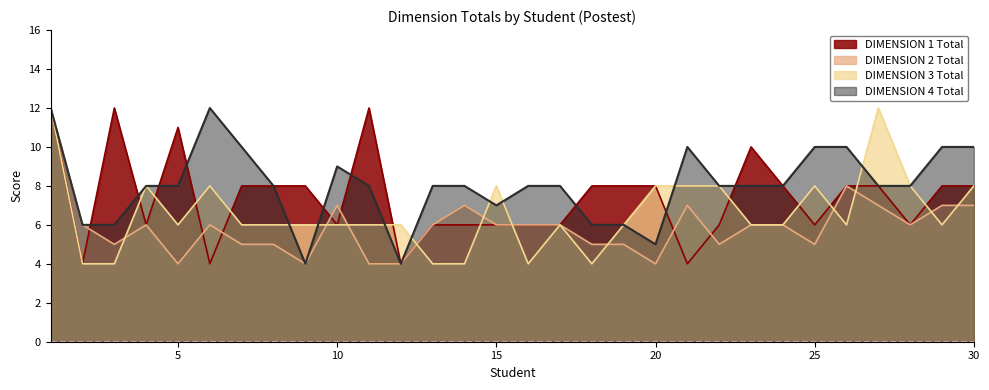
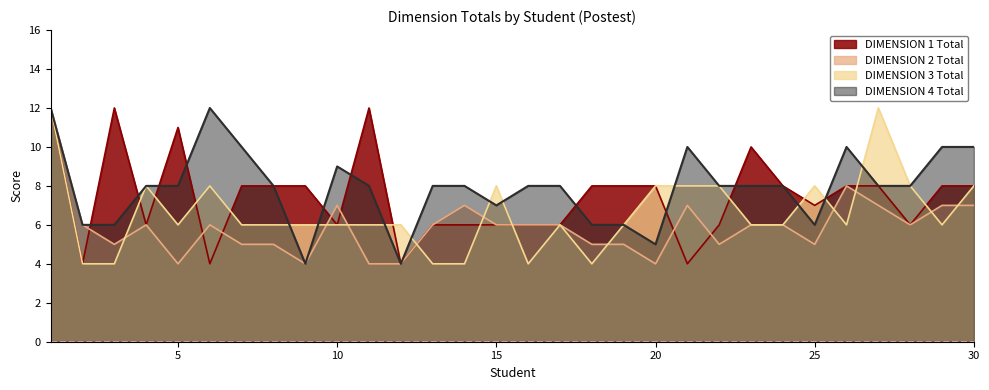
DIMENSION 1 Total, 25: 6 -> 7
DIMENSION 4 Total, 25: 10 -> 6
